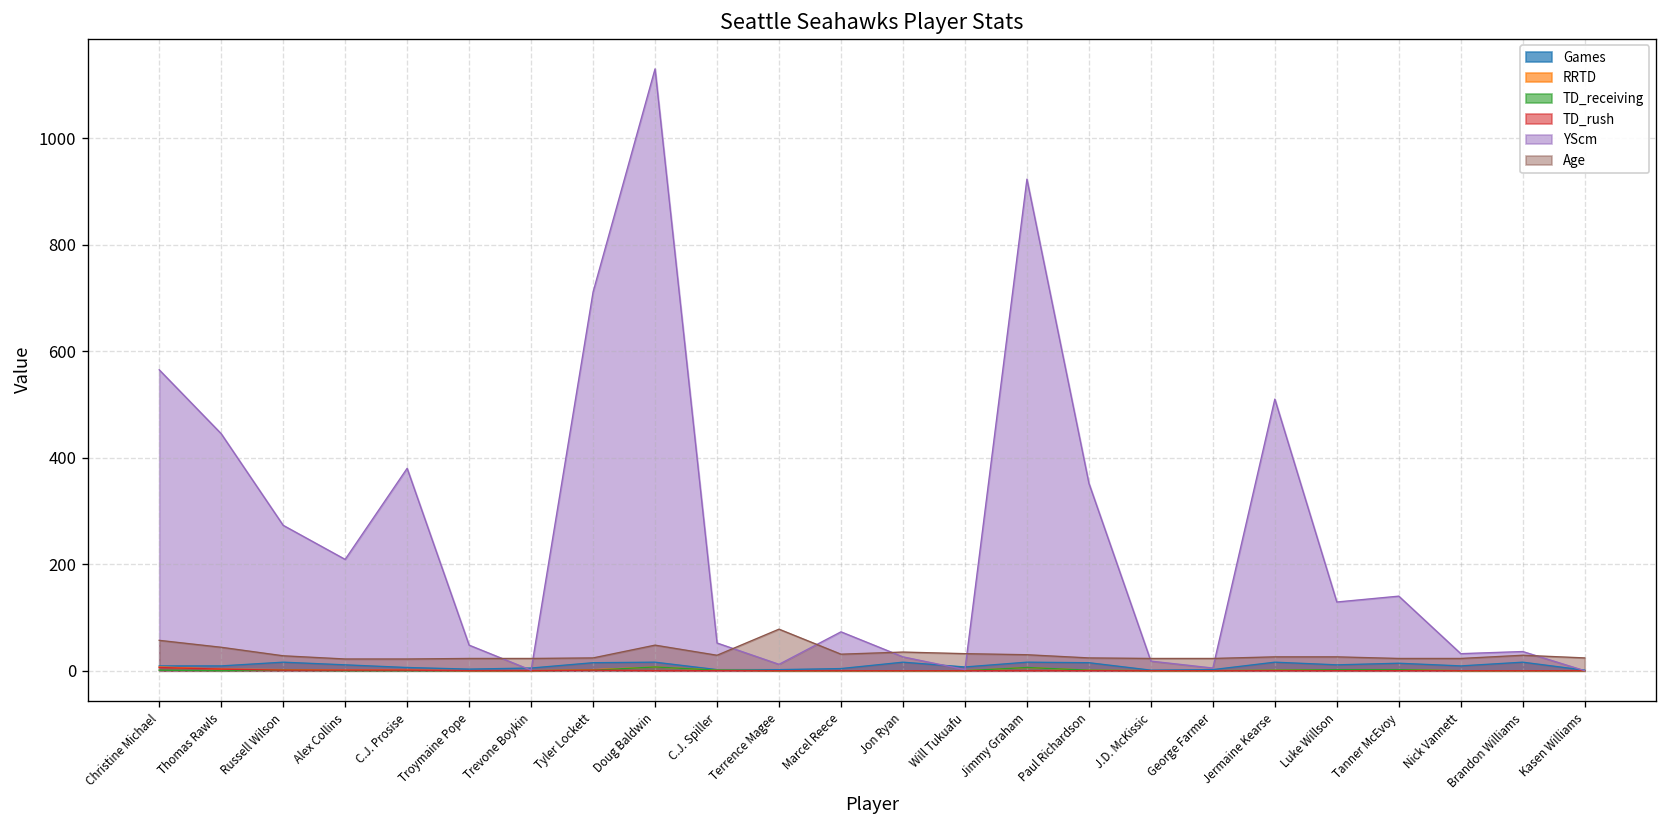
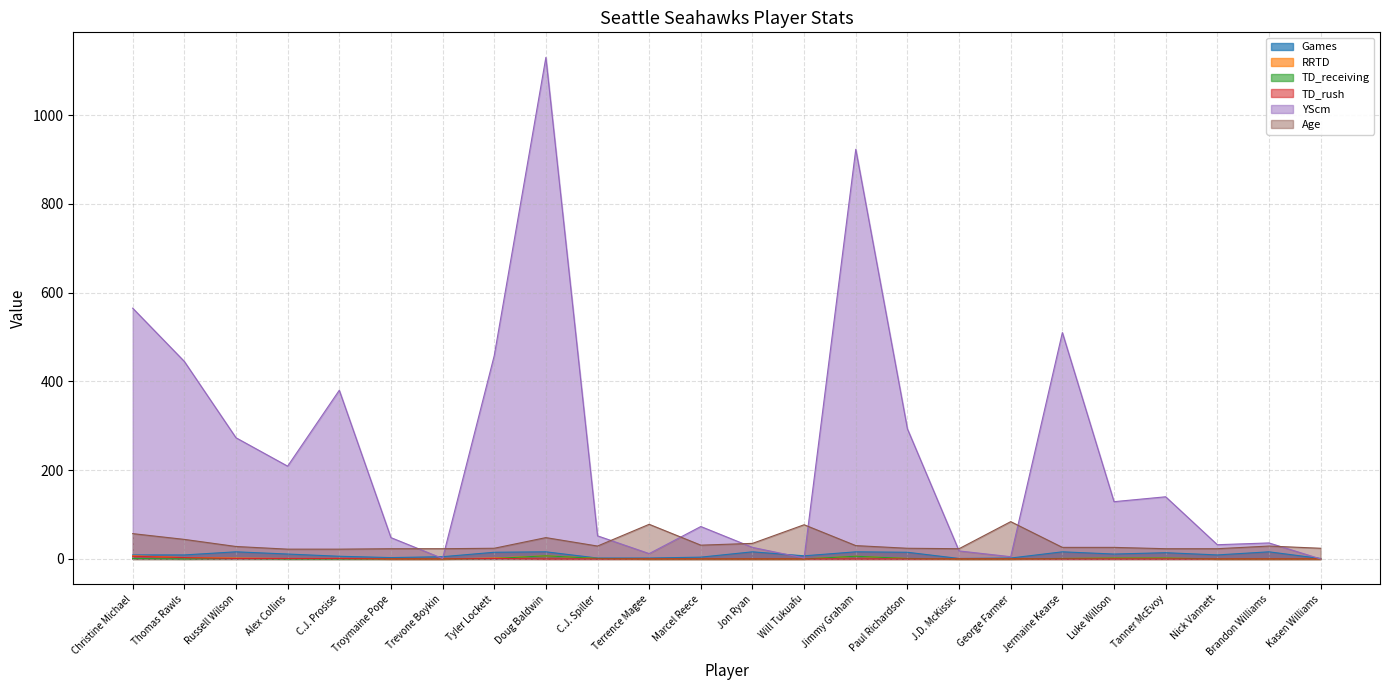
YScm, Tyler Lockett: 710 -> 460
Age, Will Tukuafu: 30 -> 80
YScm, Paul Richardson: 350 -> 290
Age, George Farmer: 20 -> 80
